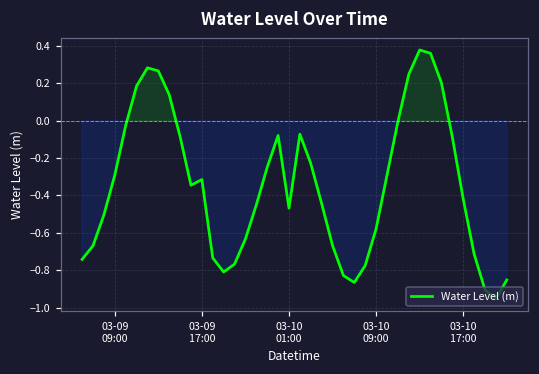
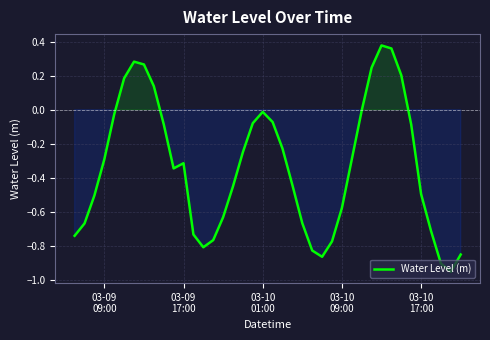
03-10 01:00: -0.47 -> -0.01
03-10 17:00: -0.42 -> -0.50
